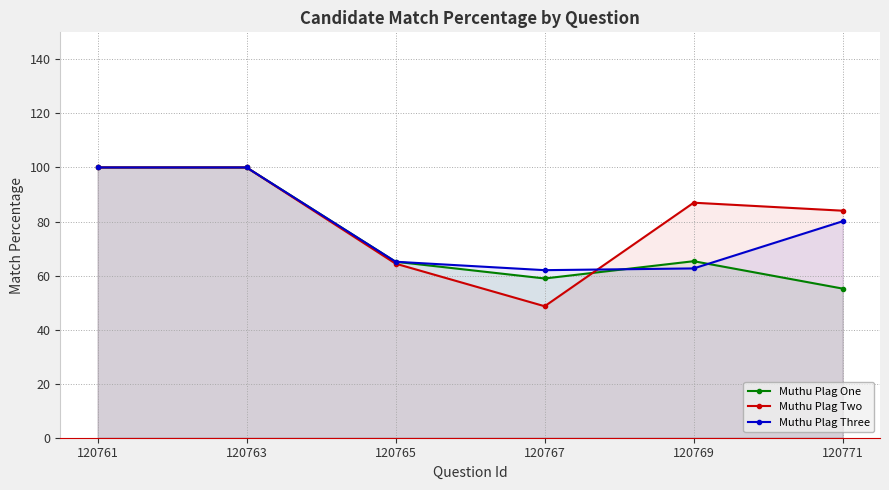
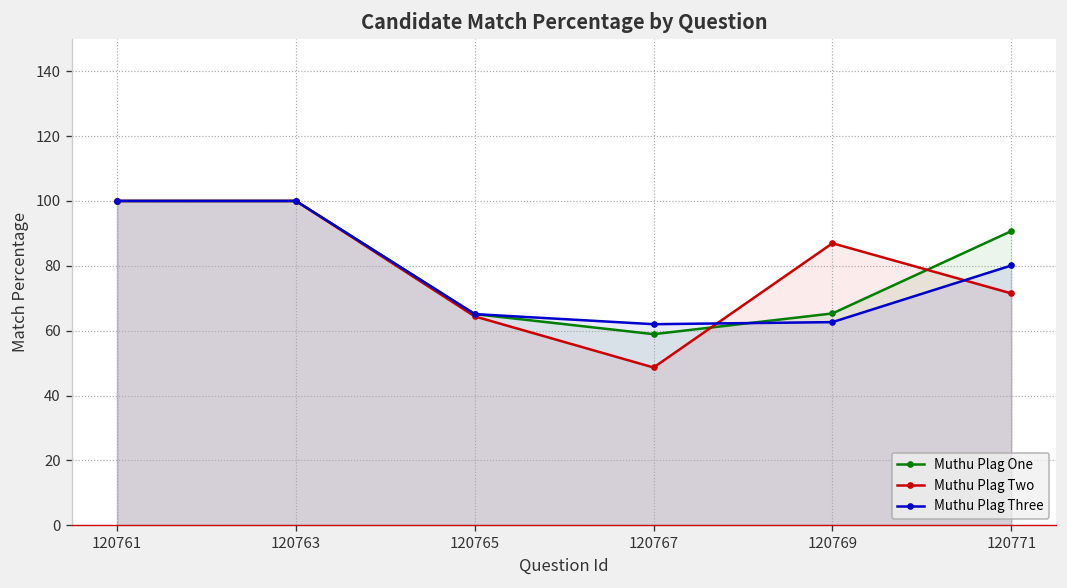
Muthu Plag One, 120771: 55 -> 91
Muthu Plag Two, 120771: 84 -> 72
